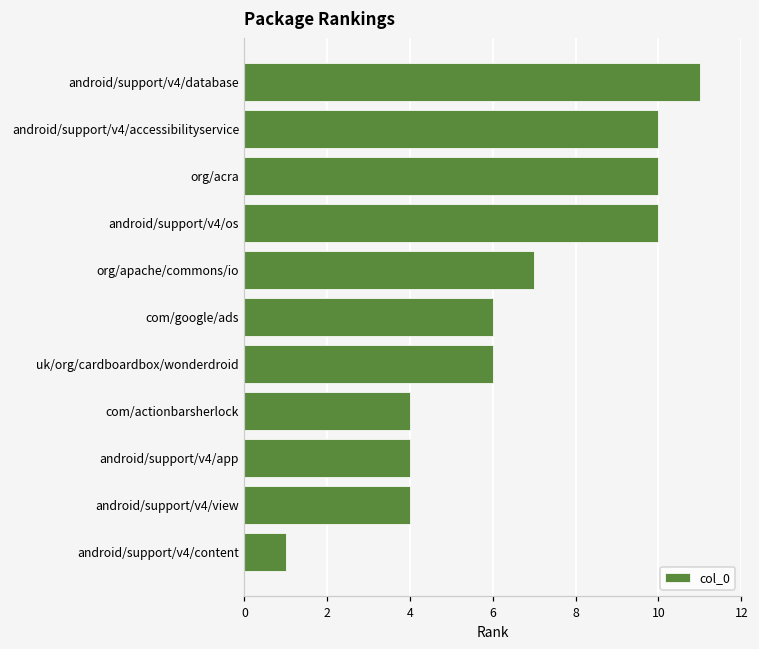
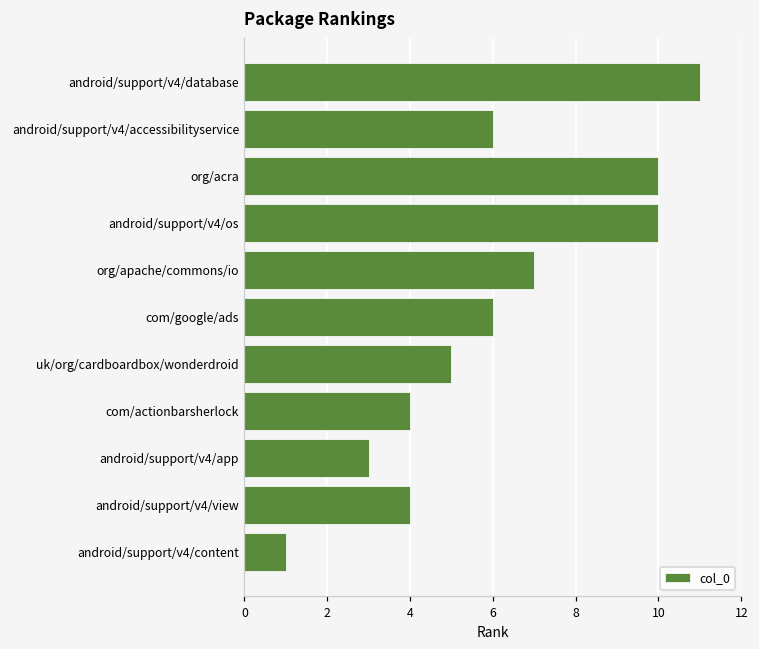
android/support/v4/accessibilityservice: 10 -> 6
uk/org/cardboardbox/wonderdroid: 6 -> 5
android/support/v4/app: 4 -> 3
